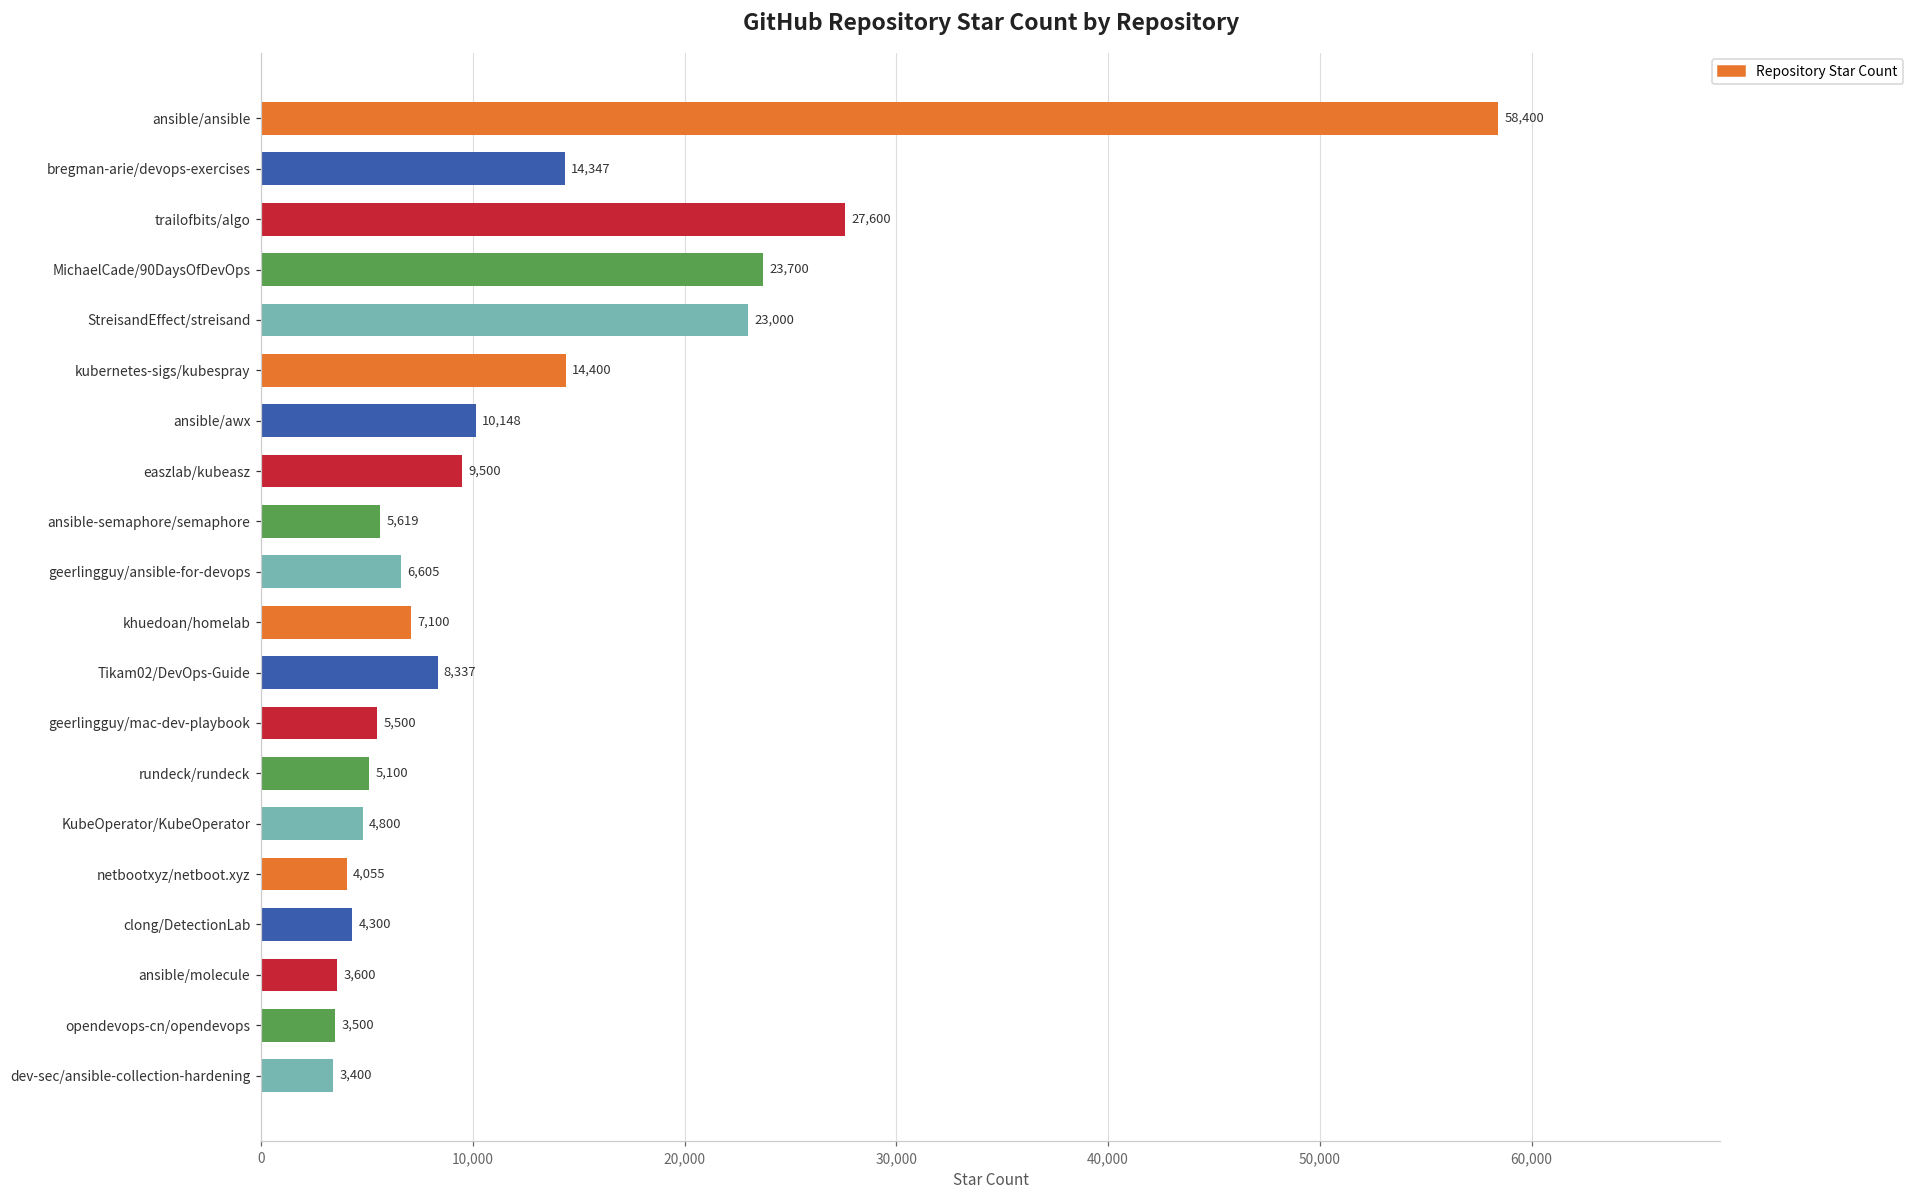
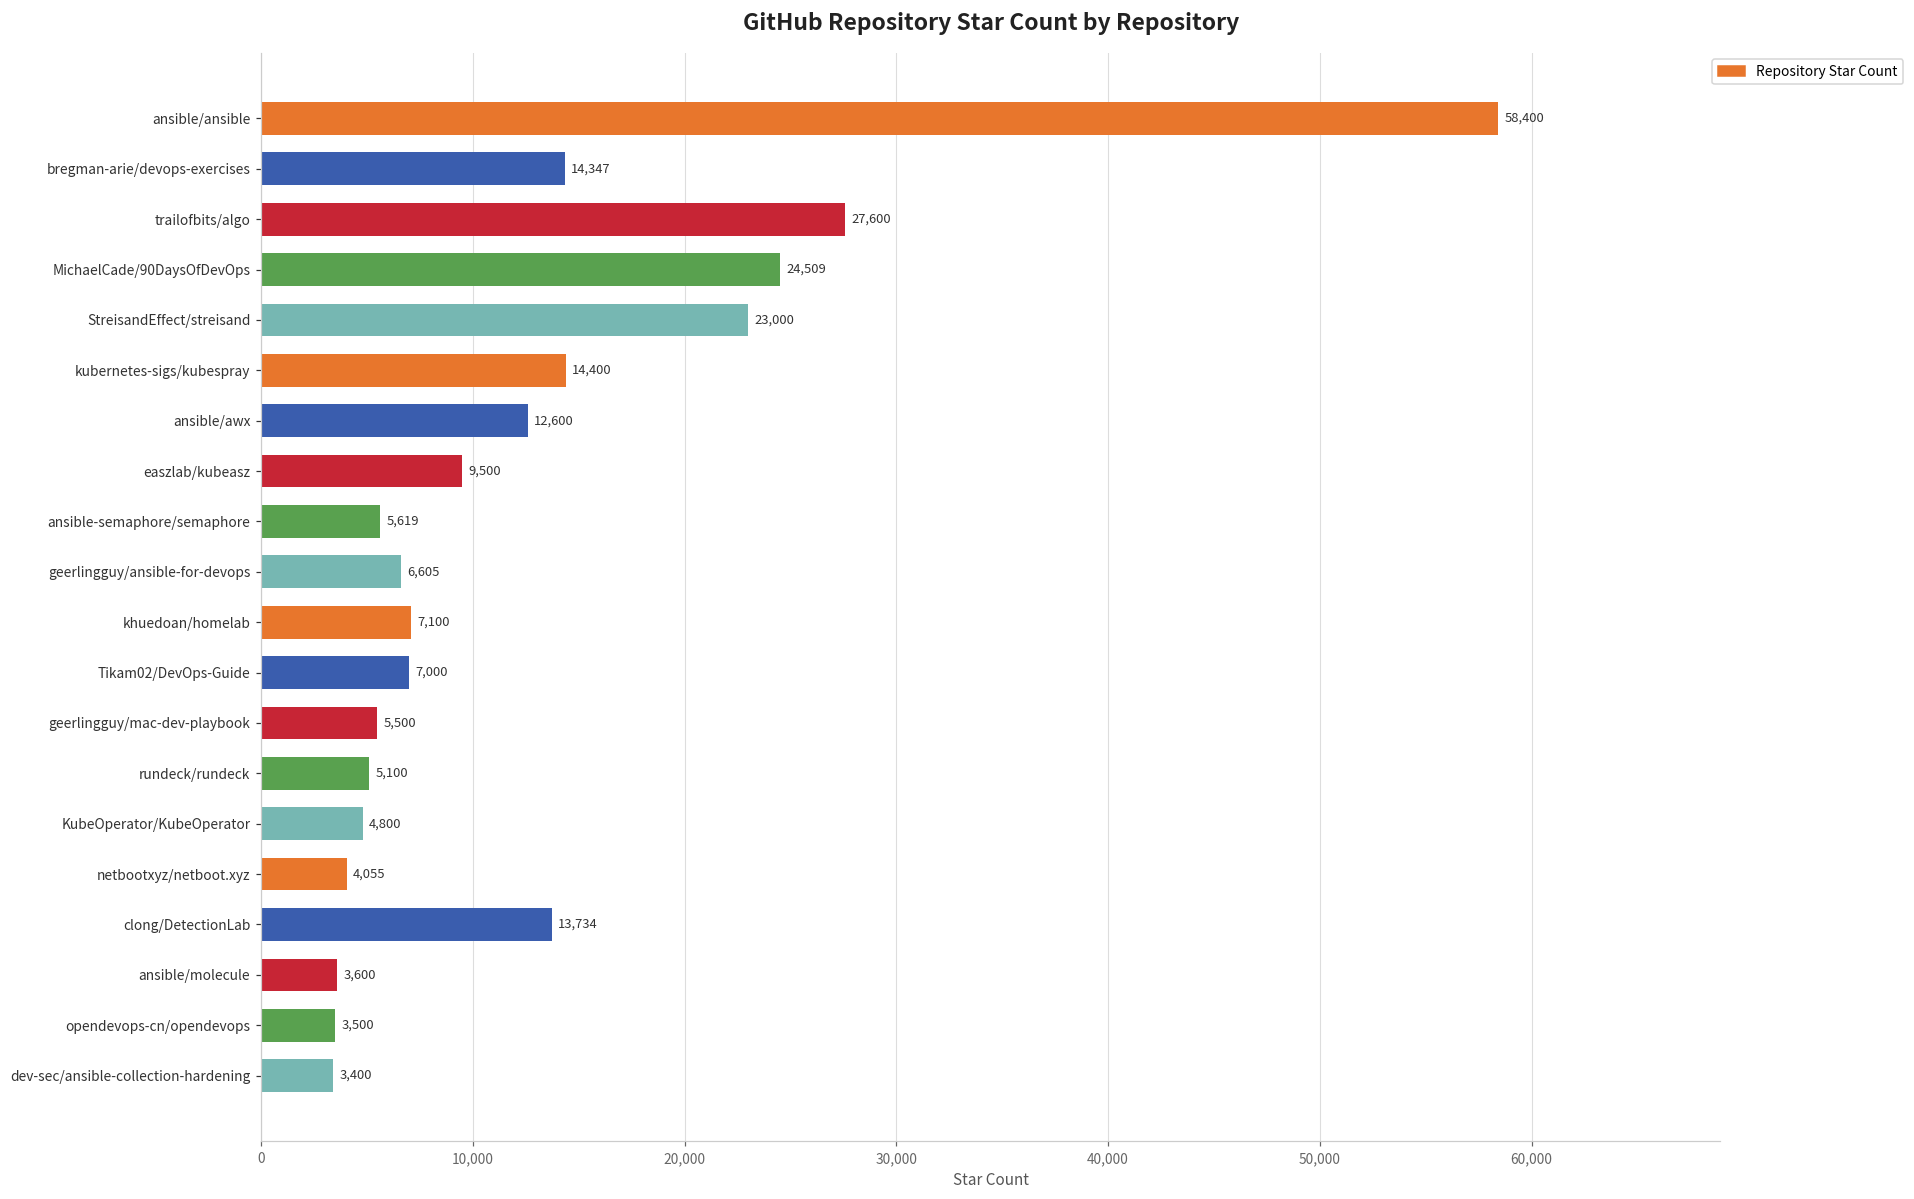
MichaelCade/90DaysOfDevOps: 23,700 -> 24,509
ansible/awx: 10,148 -> 12,600
Tikam02/DevOps-Guide: 8,337 -> 7,000
clong/DetectionLab: 4,300 -> 13,734
